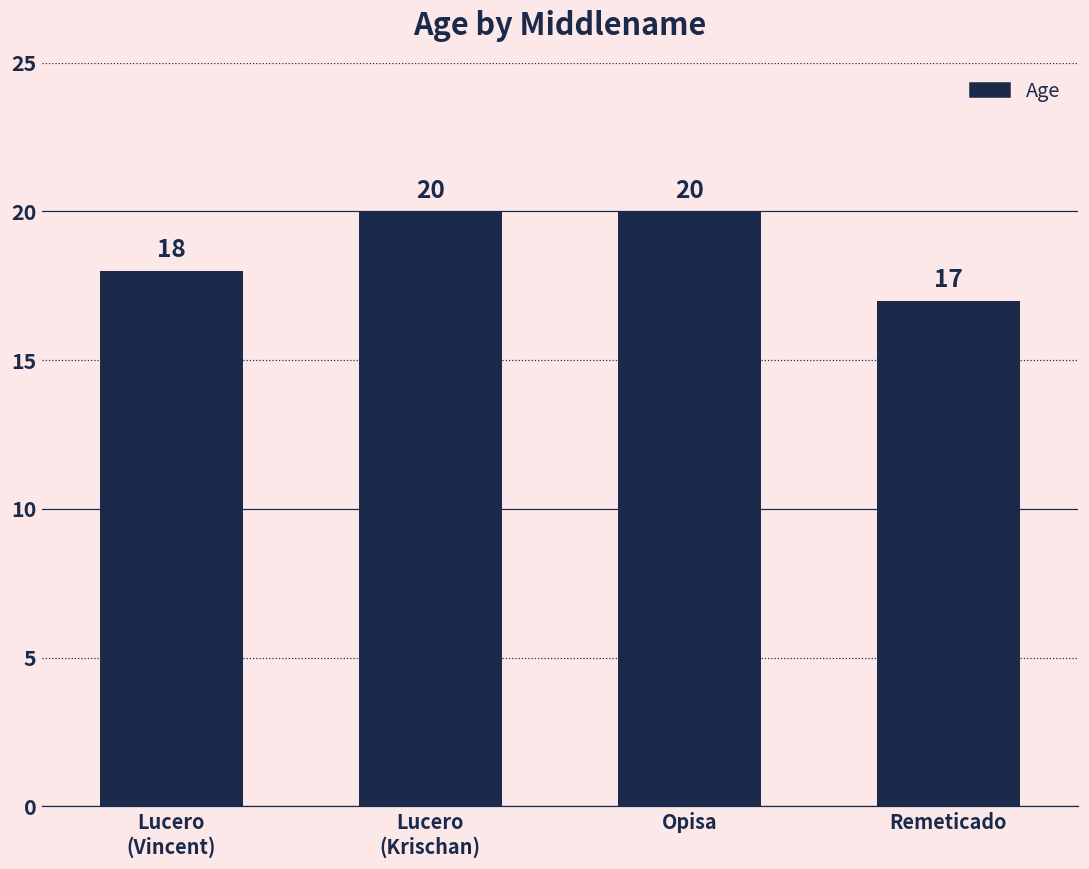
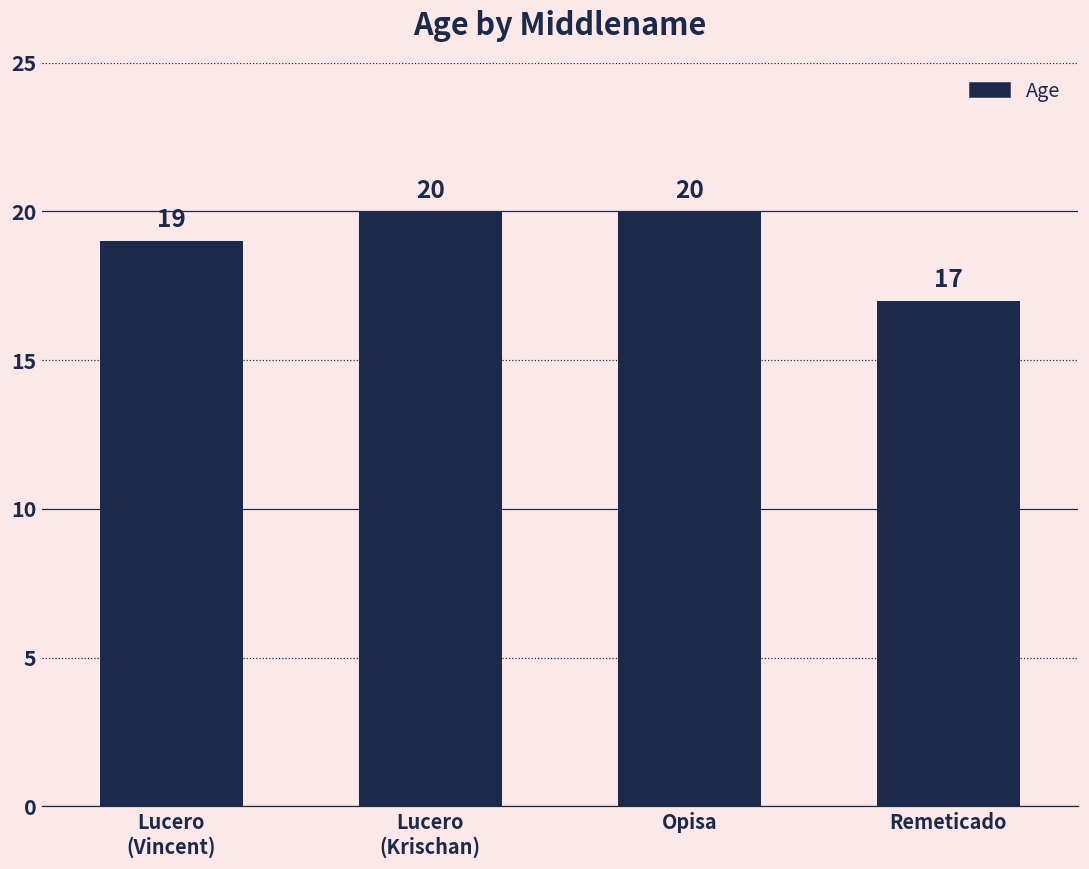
Lucero (Vincent): 18 -> 19
